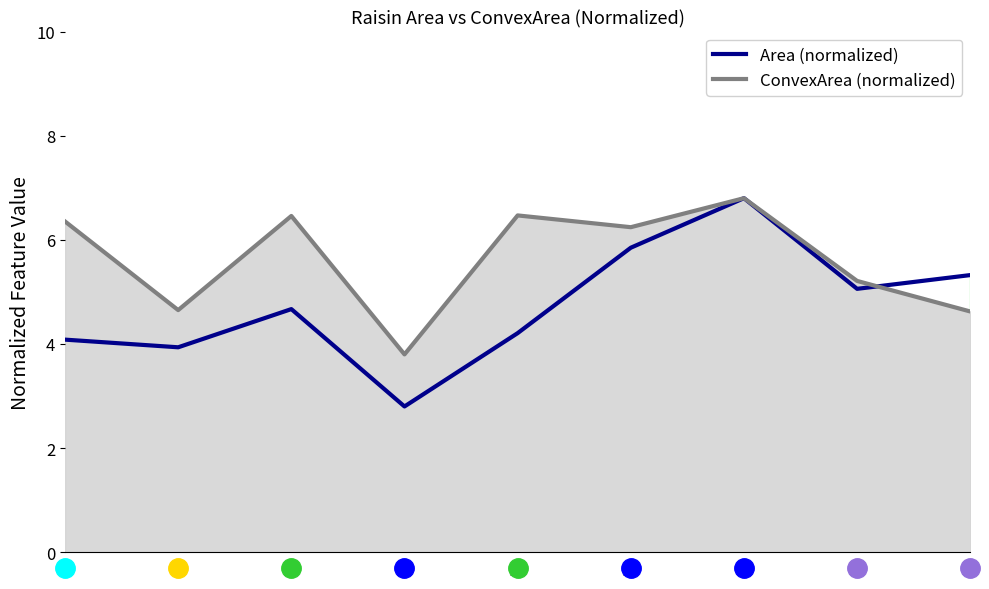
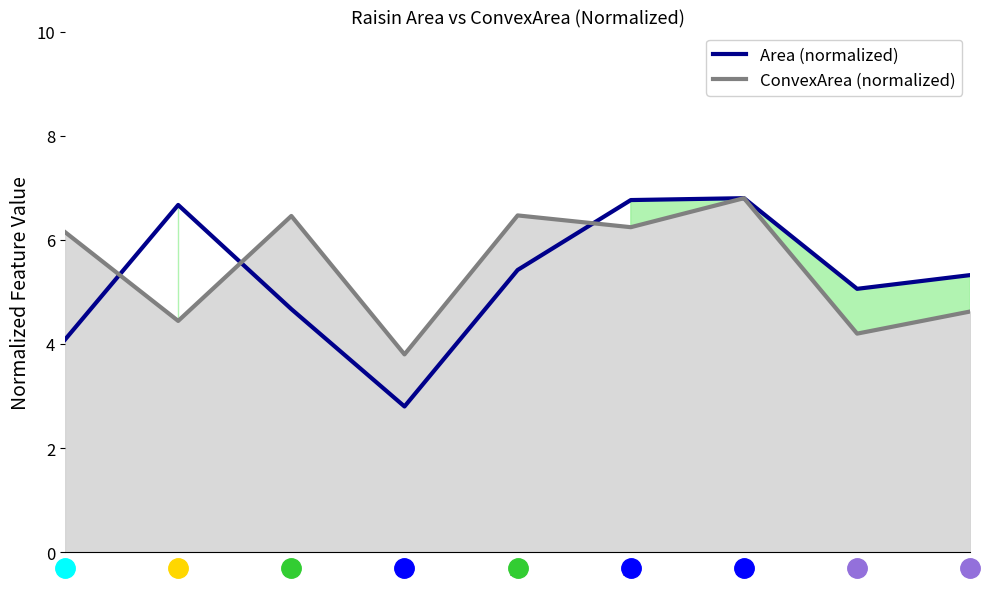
ConvexArea (normalized), 0: 6.4 -> 6.1
Area (normalized), 5: 3.9 -> 6.7
ConvexArea (normalized), 5: 4.7 -> 4.4
Area (normalized), 20: 4.2 -> 5.4
Area (normalized), 25: 5.8 -> 6.8
ConvexArea (normalized), 35: 5.2 -> 4.2
